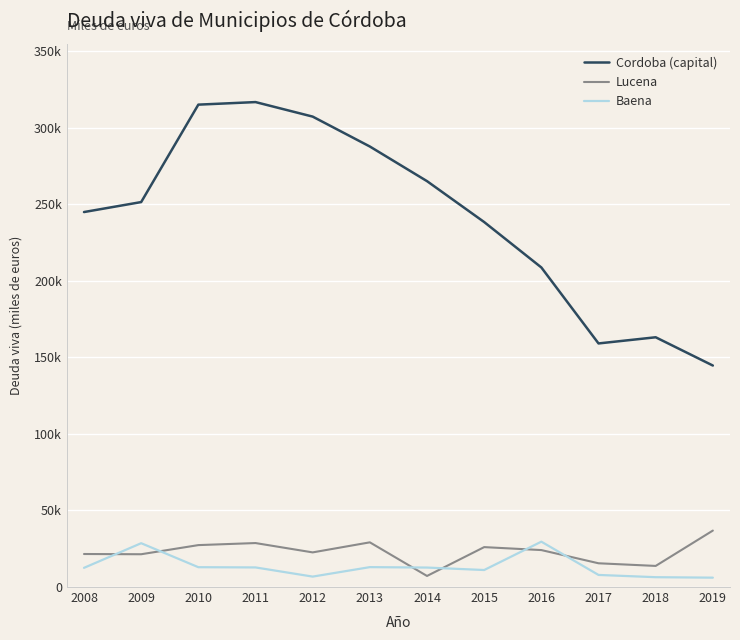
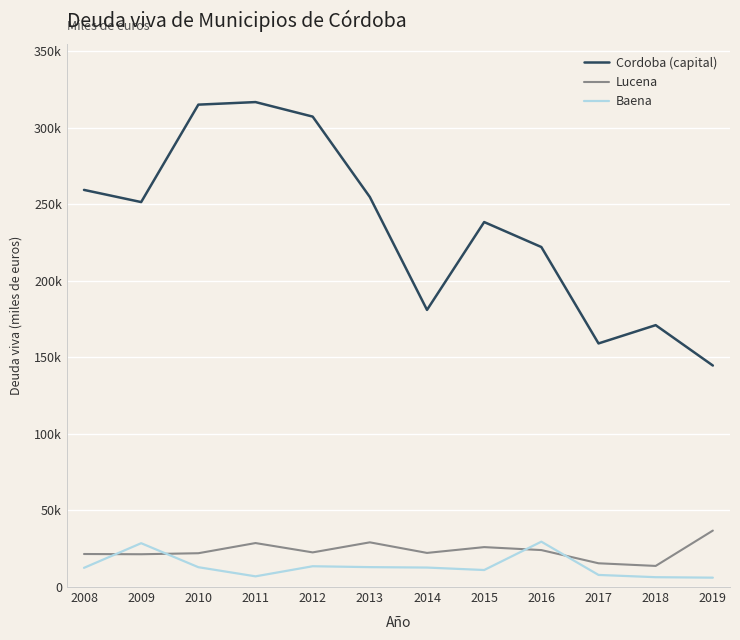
Cordoba (capital), 2008: 245000 -> 259000
Lucena, 2010: 27000 -> 22000
Baena, 2011: 13000 -> 7000
Baena, 2012: 7000 -> 14000
Cordoba (capital), 2013: 288000 -> 255000
Cordoba (capital), 2014: 265000 -> 181000
Lucena, 2014: 7000 -> 22000
Cordoba (capital), 2016: 209000 -> 222000
Cordoba (capital), 2018: 163000 -> 171000
